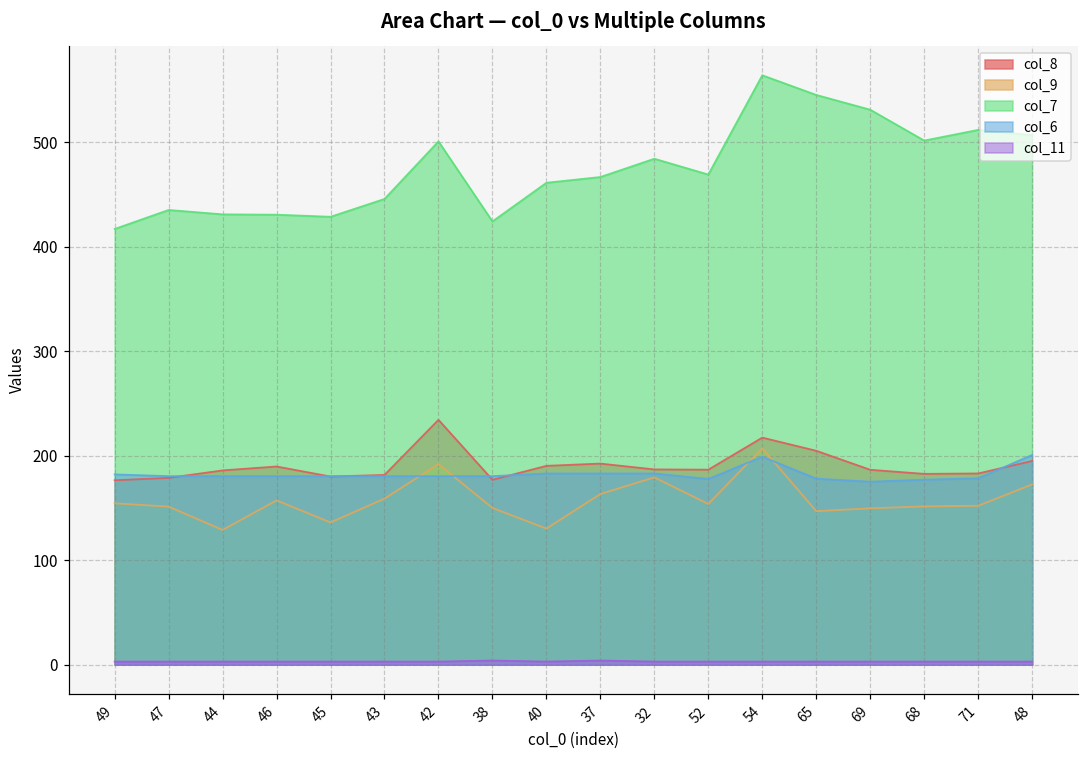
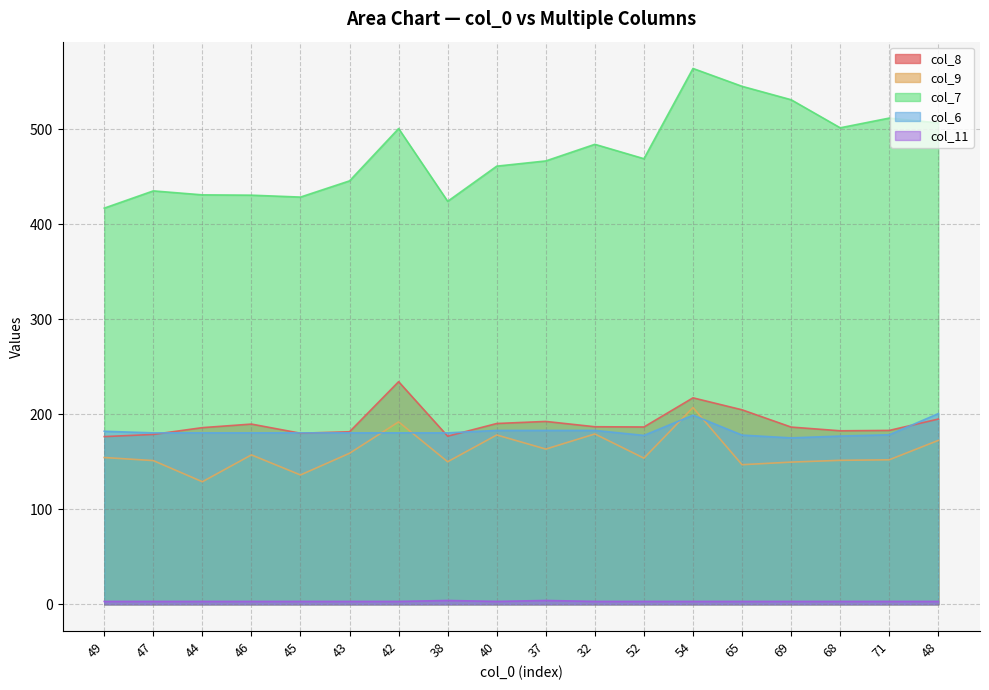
col_9, 40: 130 -> 180
